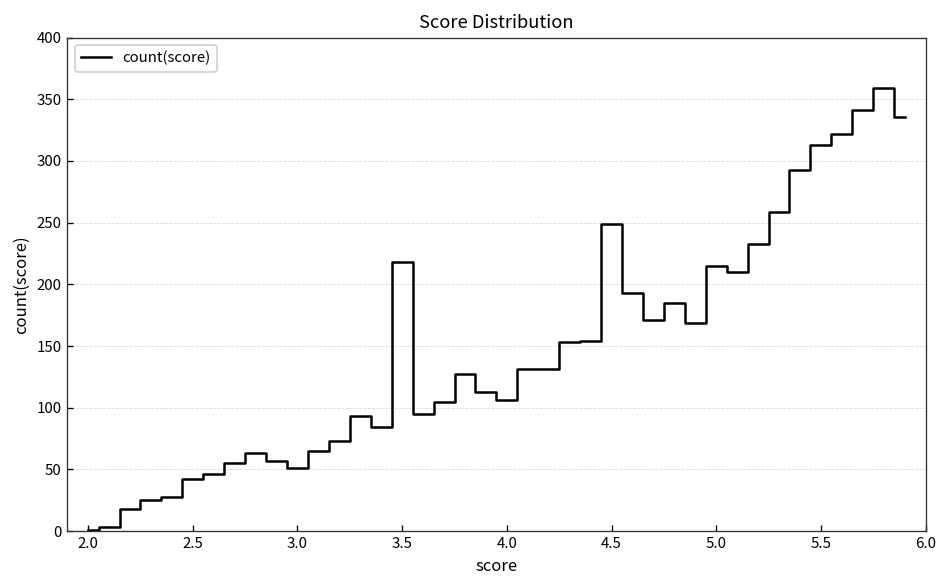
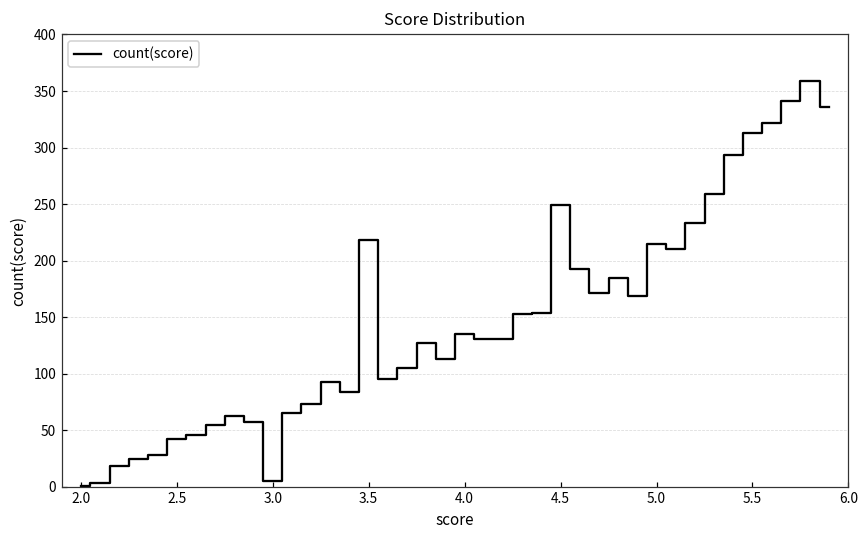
3.0: 51 -> 5
4.0: 106 -> 135
